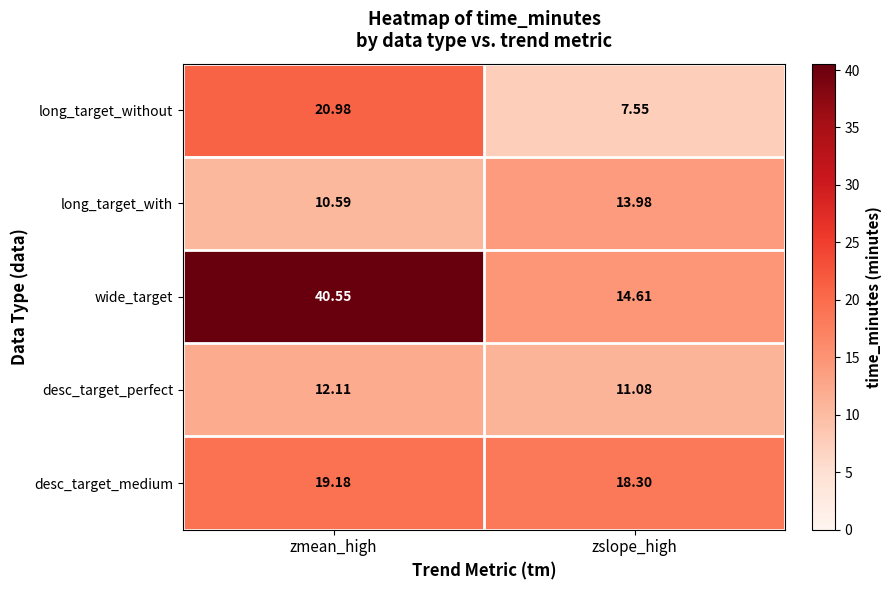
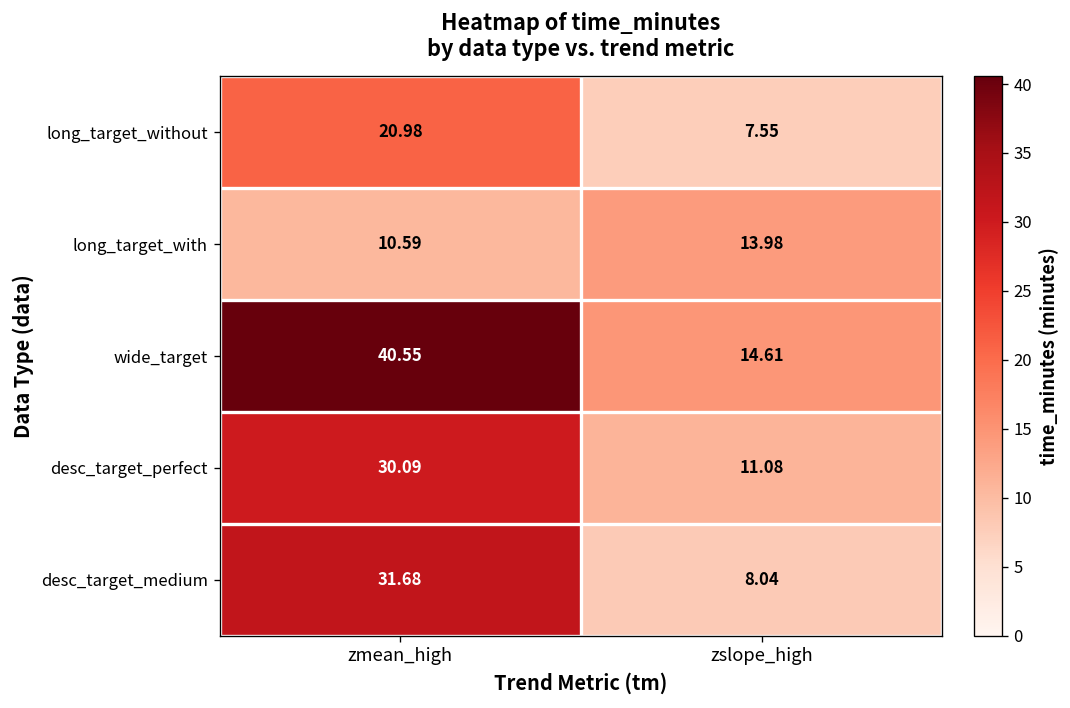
desc_target_perfect, zmean_high: 12.11 -> 30.09
desc_target_medium, zmean_high: 19.18 -> 31.68
desc_target_medium, zslope_high: 18.30 -> 8.04
